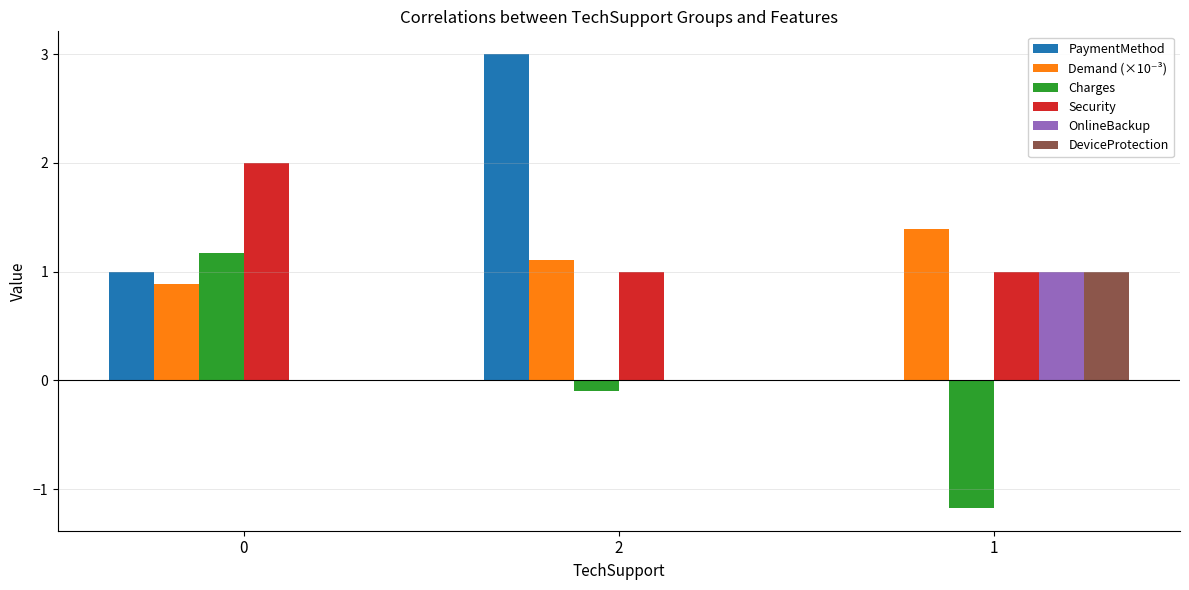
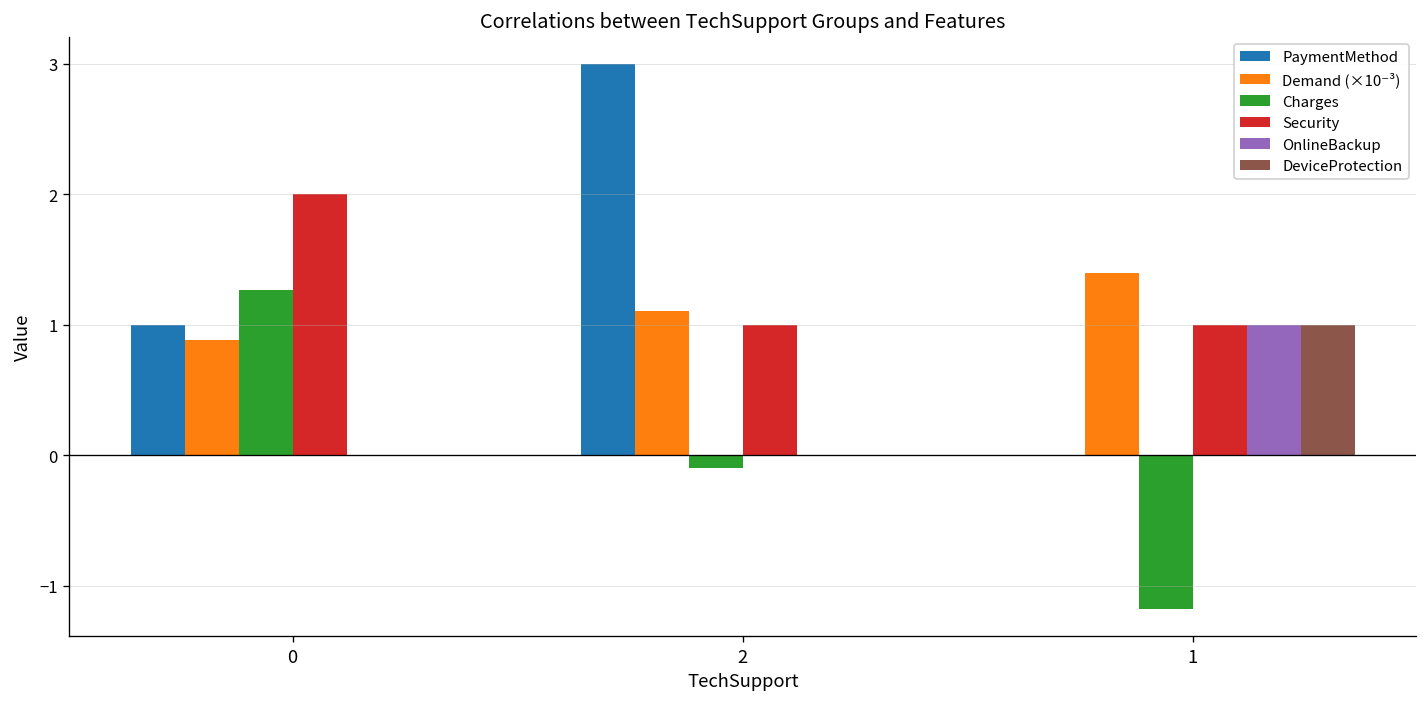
Charges, 0: 1.17 -> 1.27
